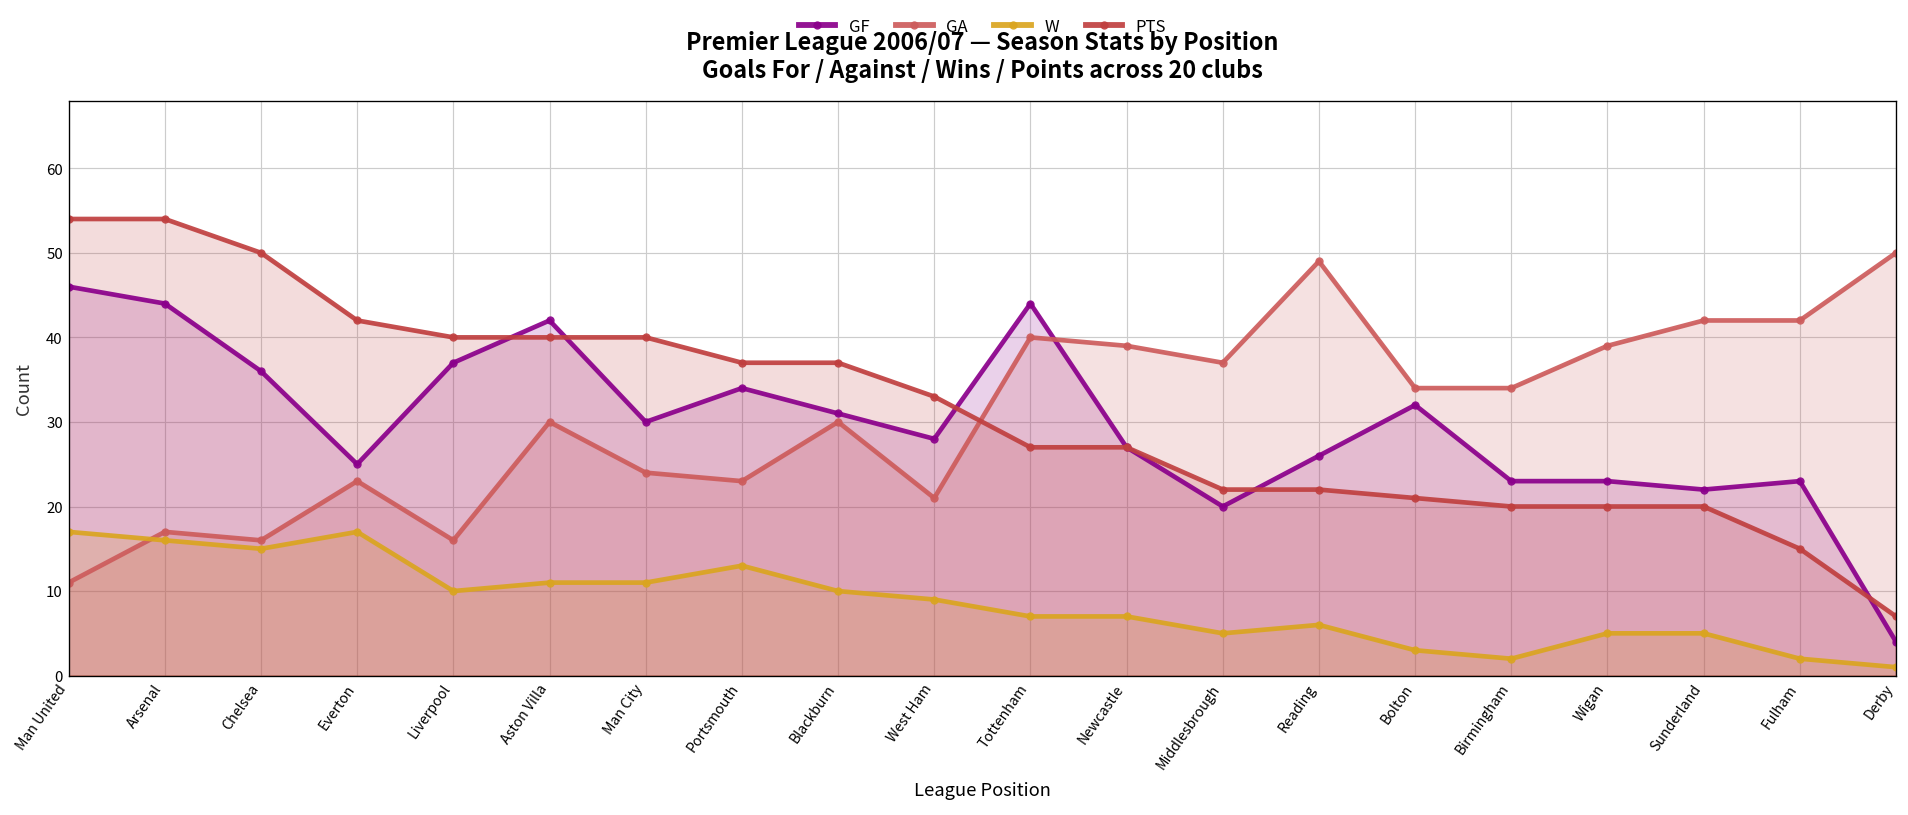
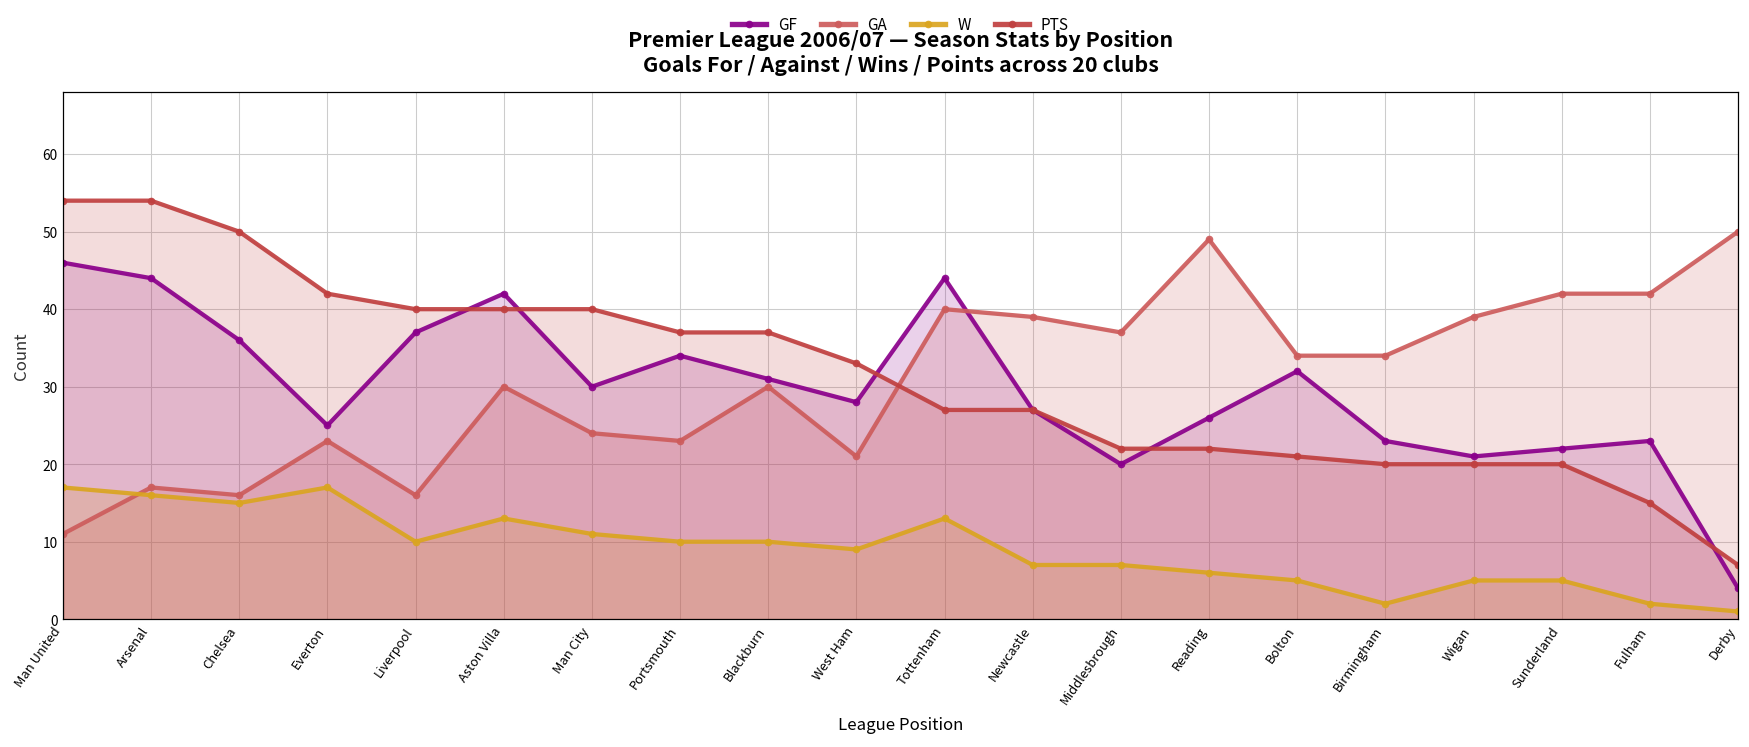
W, Aston Villa: 11 -> 13
W, Portsmouth: 13 -> 10
W, Tottenham: 7 -> 13
W, Middlesbrough: 5 -> 7
W, Bolton: 3 -> 5
GF, Wigan: 23 -> 21
